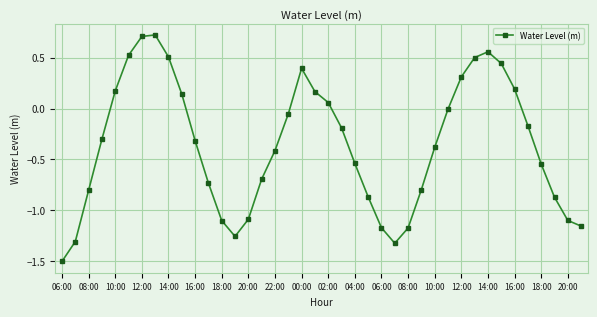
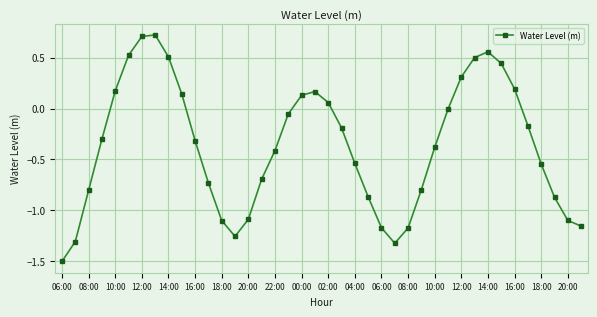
00:00: 0.39 -> 0.13
